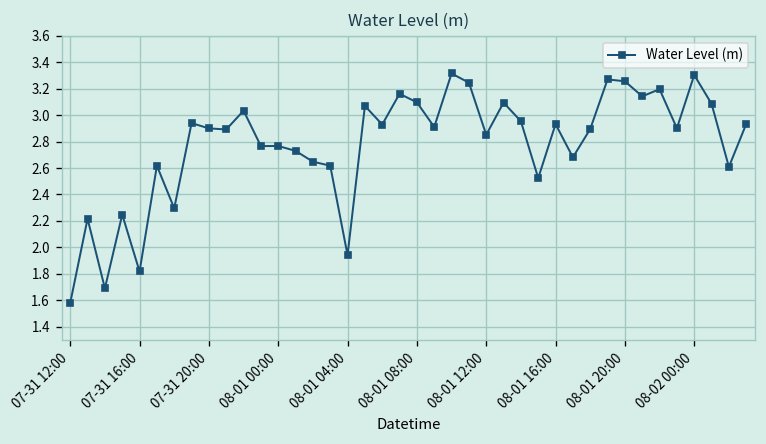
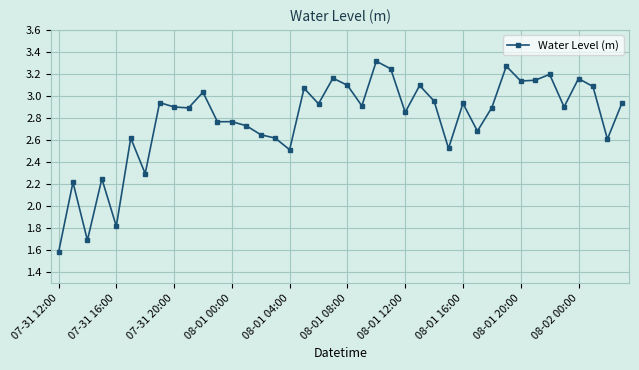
08-01 04:00: 1.94 -> 2.51
08-01 20:00: 3.26 -> 3.14
08-02 00:00: 3.30 -> 3.16
